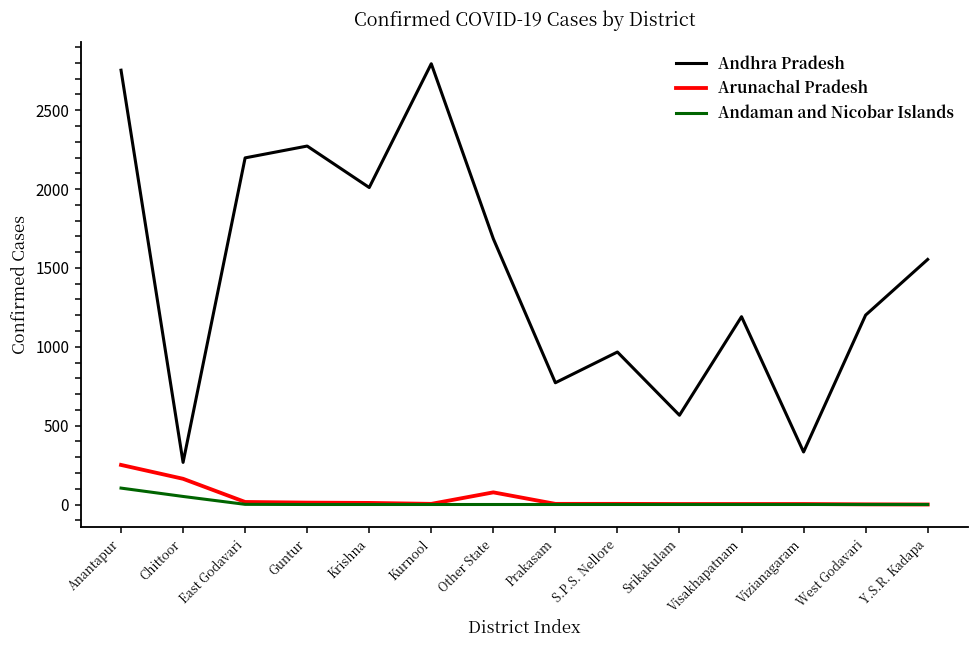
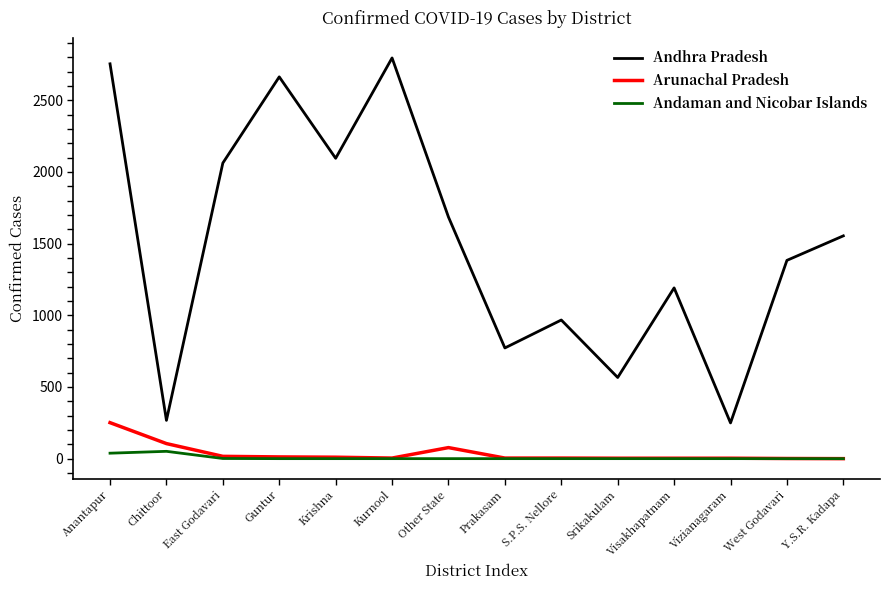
Andaman and Nicobar Islands, Anantapur: 100 -> 40
Arunachal Pradesh, Chittoor: 160 -> 110
Andhra Pradesh, East Godavari: 2200 -> 2060
Andhra Pradesh, Guntur: 2270 -> 2660
Andhra Pradesh, Krishna: 2010 -> 2100
Andhra Pradesh, Vizianagaram: 330 -> 250
Andhra Pradesh, West Godavari: 1200 -> 1380
